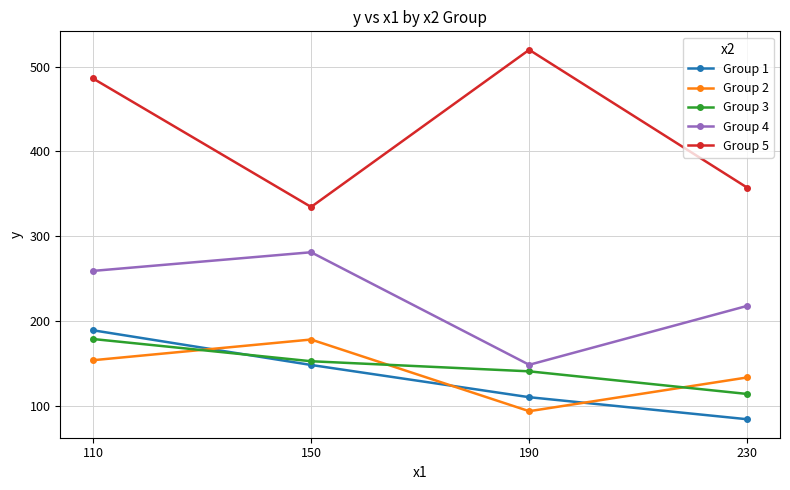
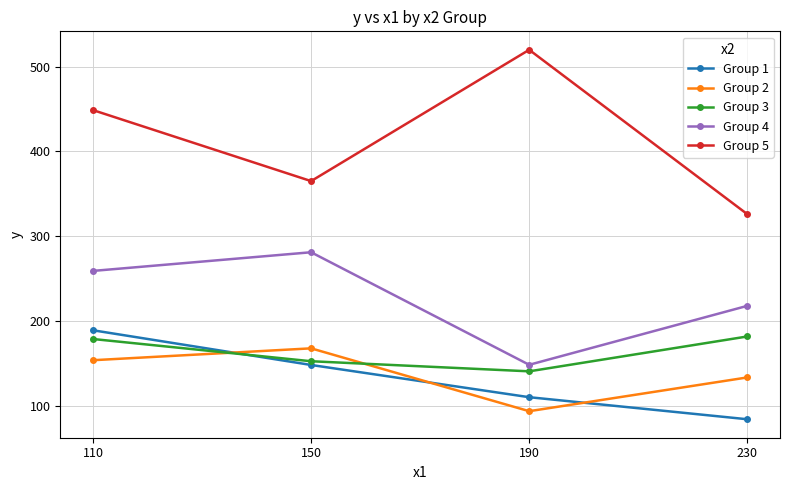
Group 5, 110: 490 -> 450
Group 2, 150: 180 -> 170
Group 5, 150: 330 -> 370
Group 3, 230: 110 -> 180
Group 5, 230: 360 -> 330
